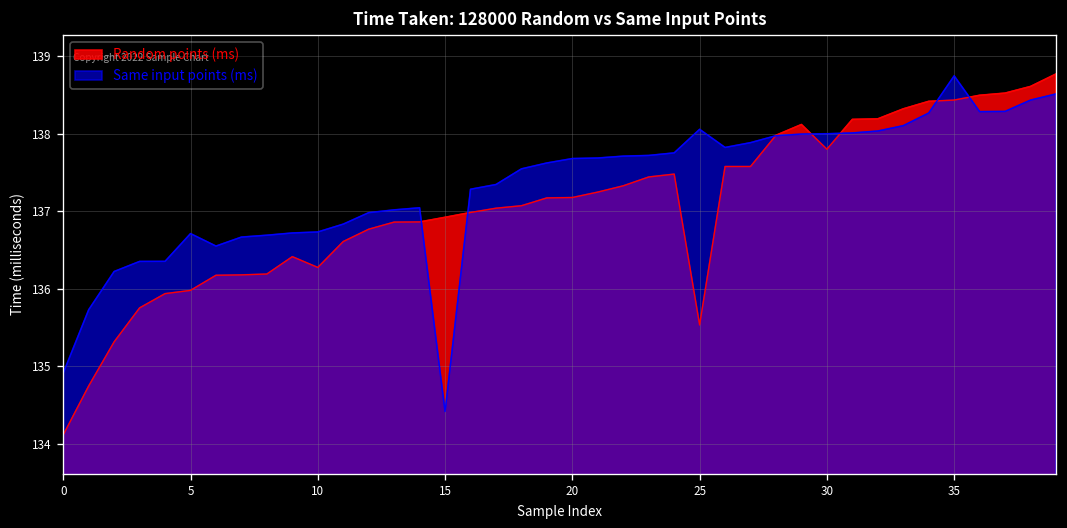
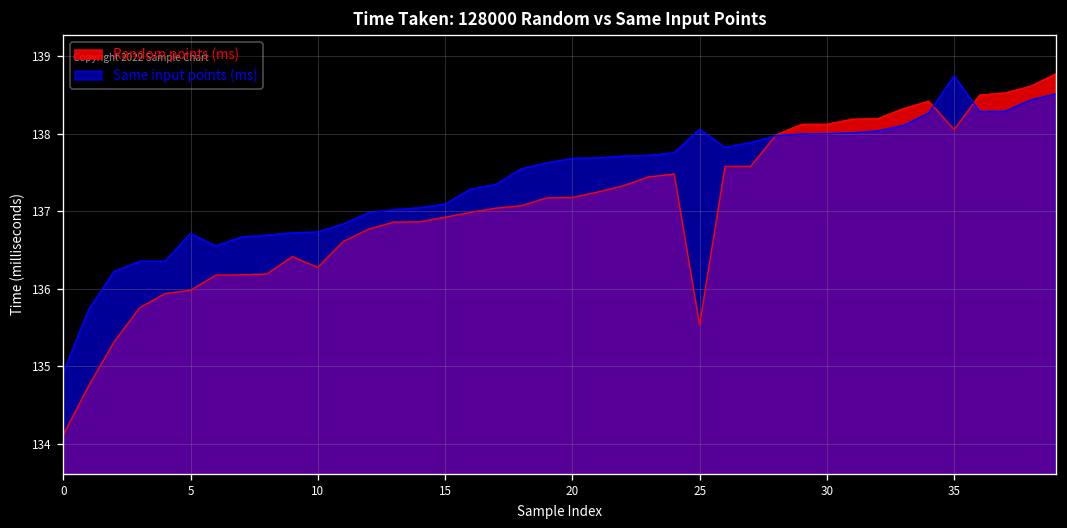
Same input points (ms), 15: 134.4 -> 137.1
Random points (ms), 30: 137.8 -> 138.1
Random points (ms), 35: 138.4 -> 138.1
